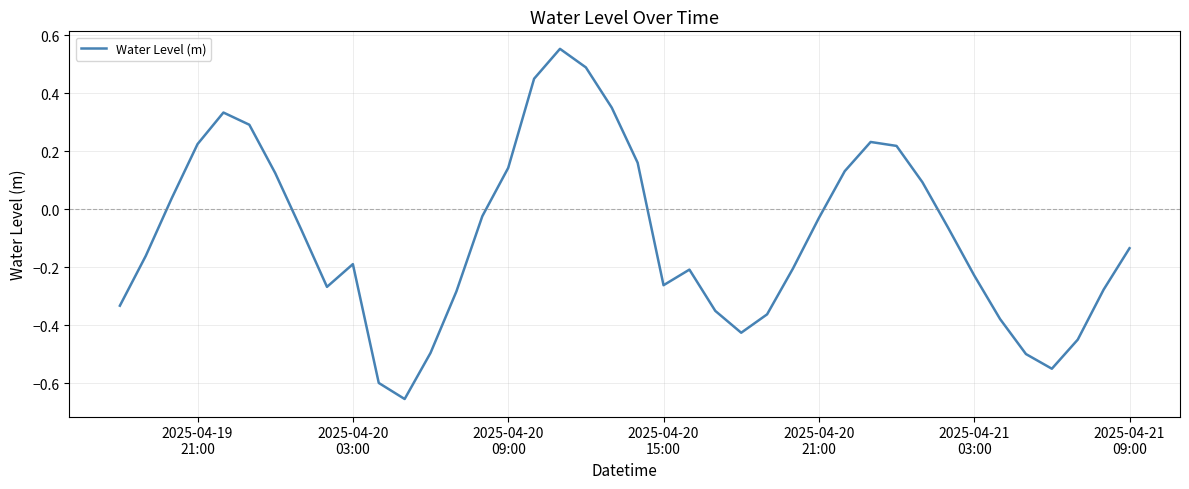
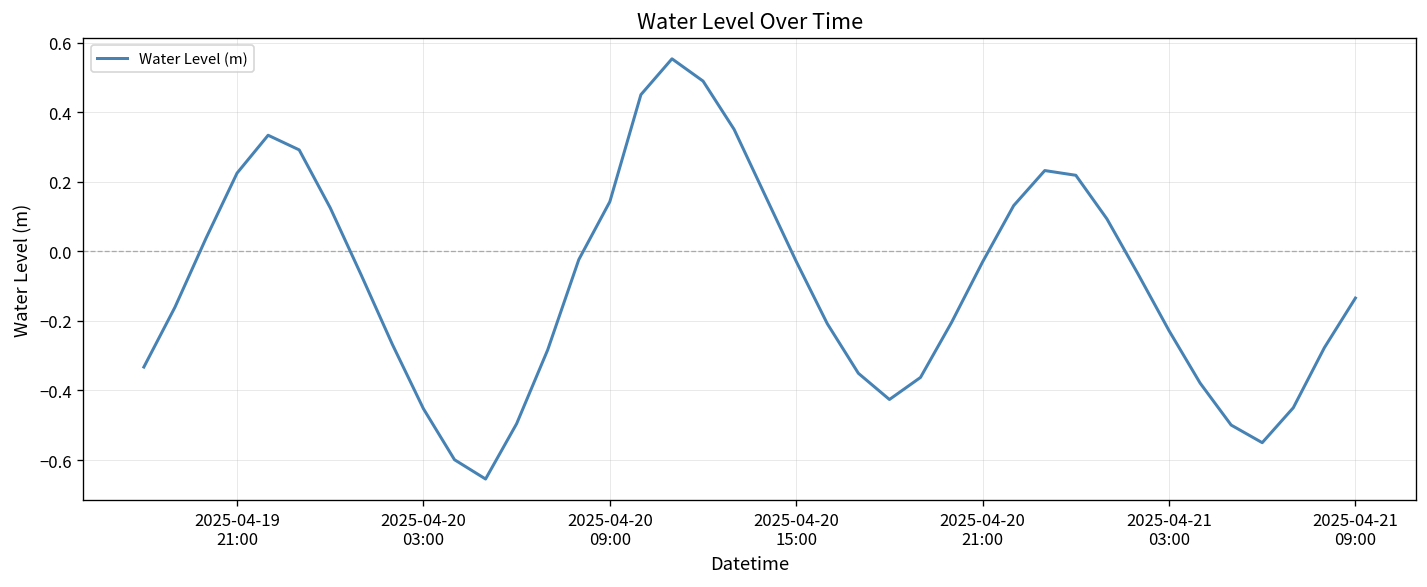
2025-04-20 03:00: -0.19 -> -0.45
2025-04-20 15:00: -0.26 -> -0.03
